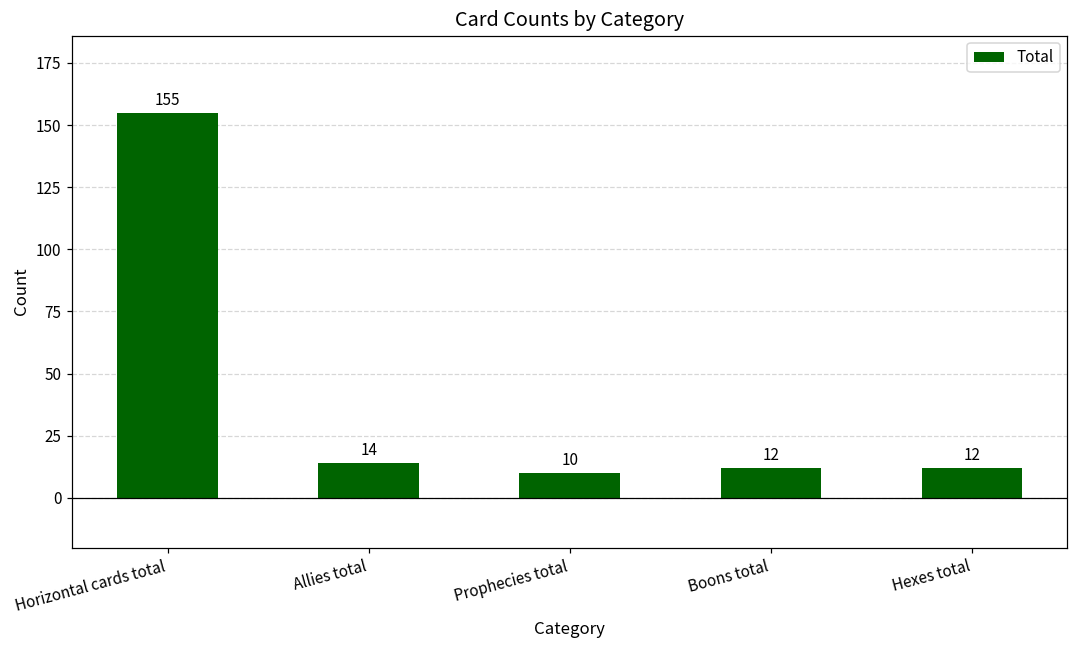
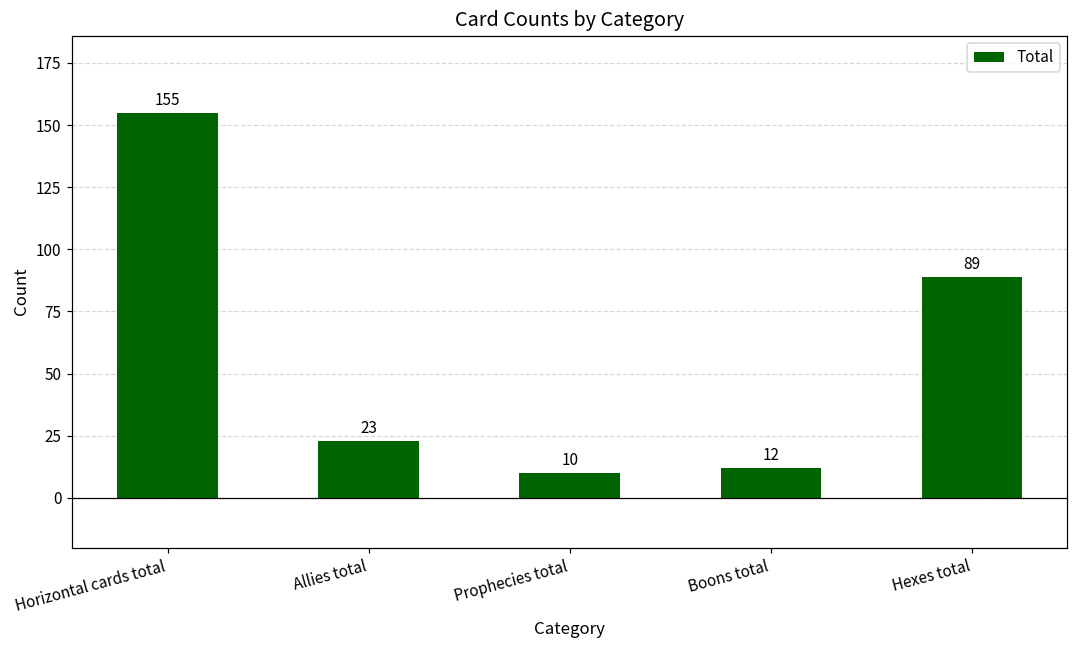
Allies total: 14 -> 23
Hexes total: 12 -> 89
